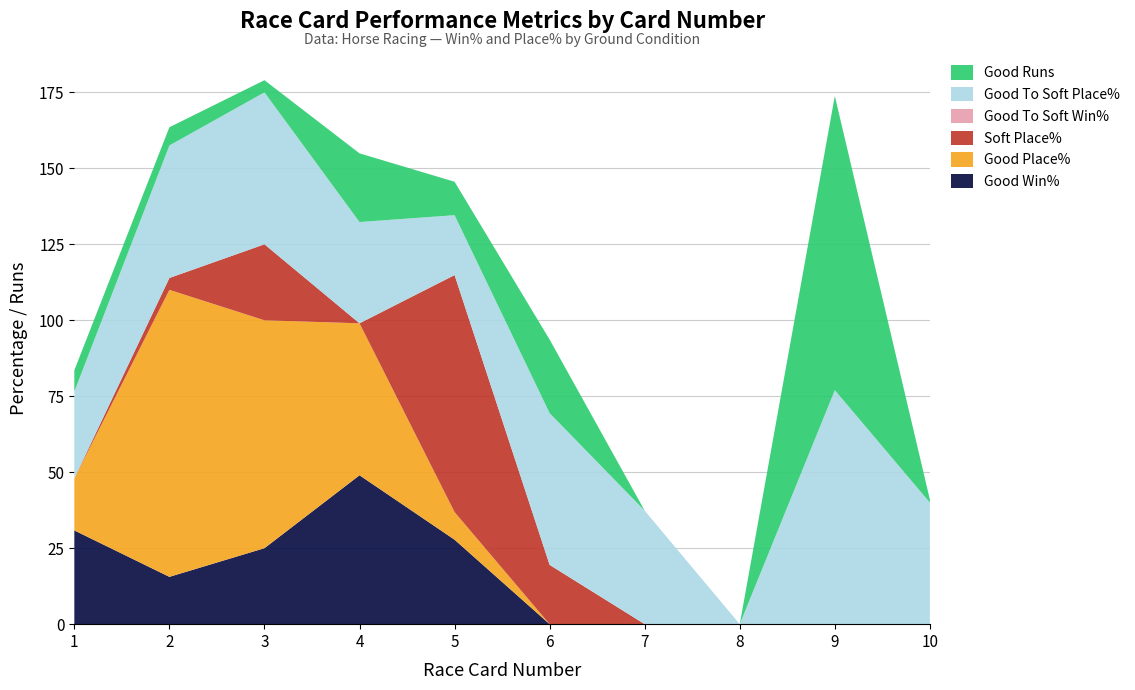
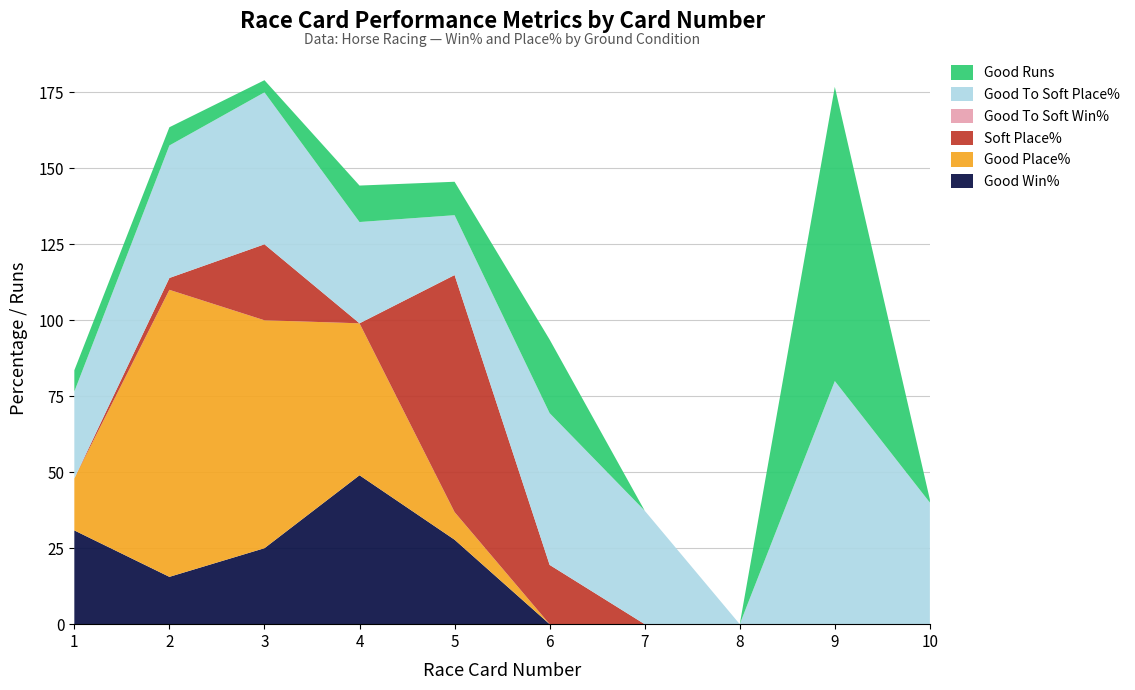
Good Runs, 4: 23 -> 12
Good To Soft Place%, 9: 77 -> 80
